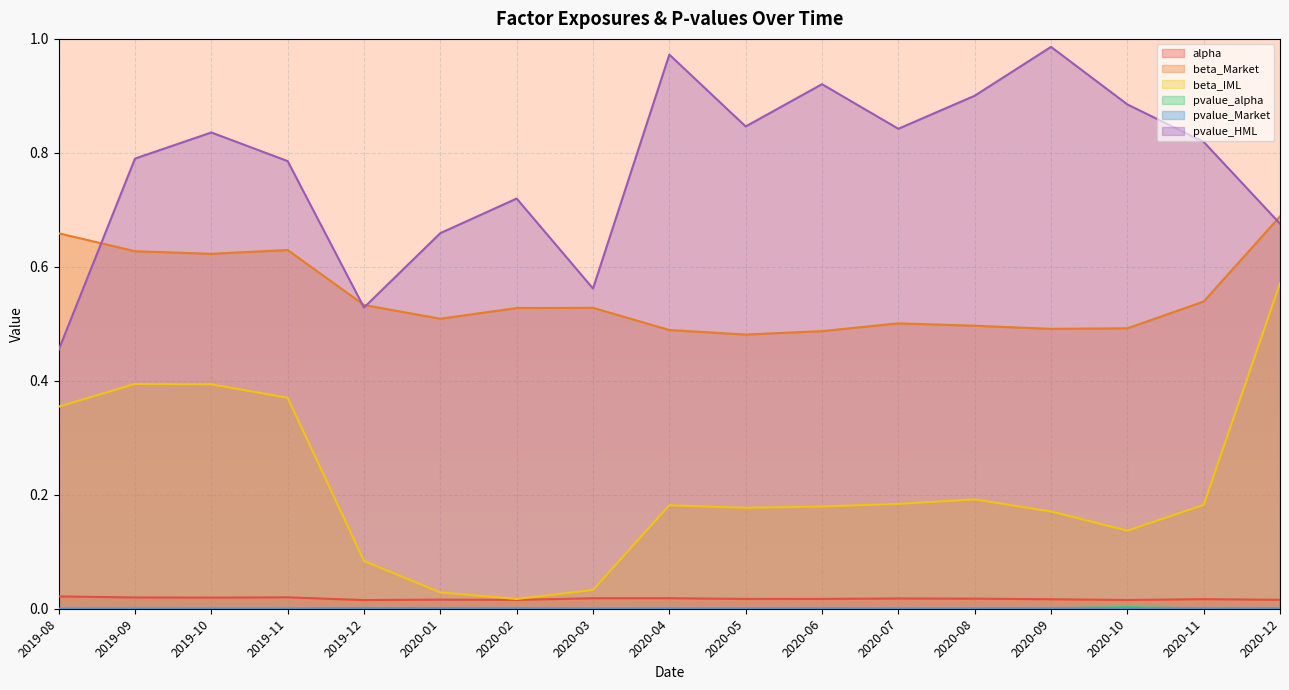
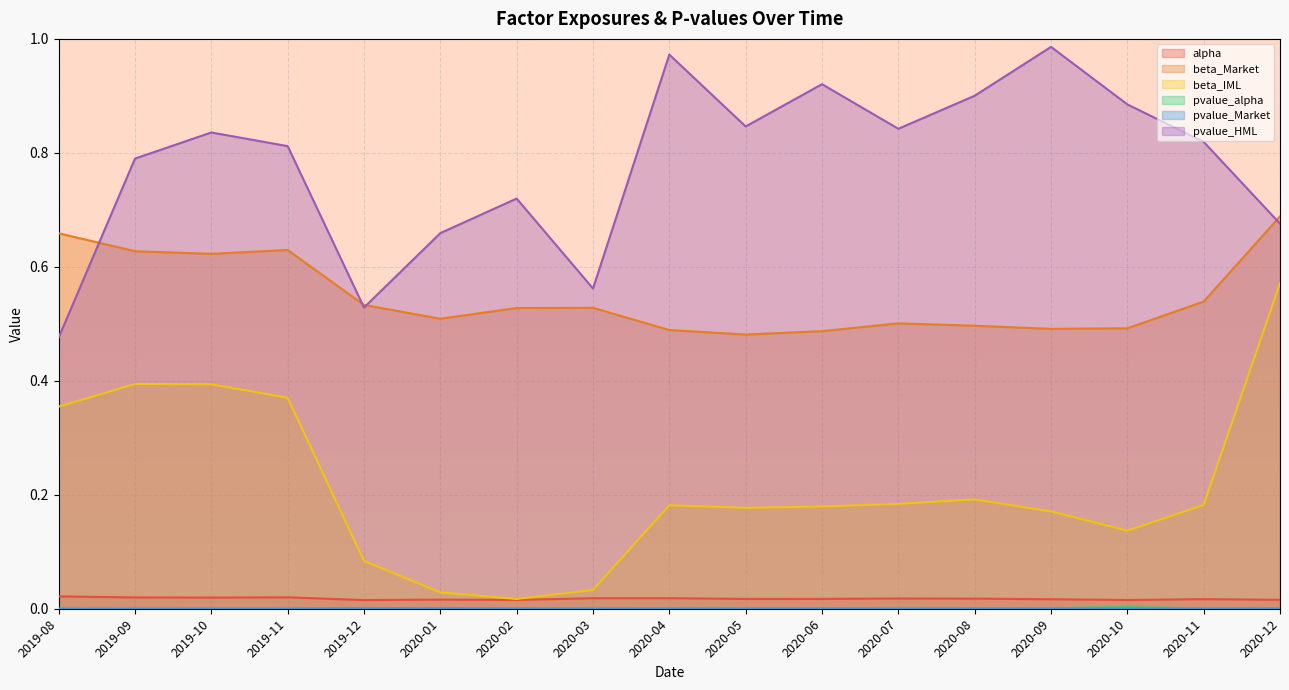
pvalue_HML, 2019-08: 0.45 -> 0.48
pvalue_HML, 2019-11: 0.79 -> 0.81
